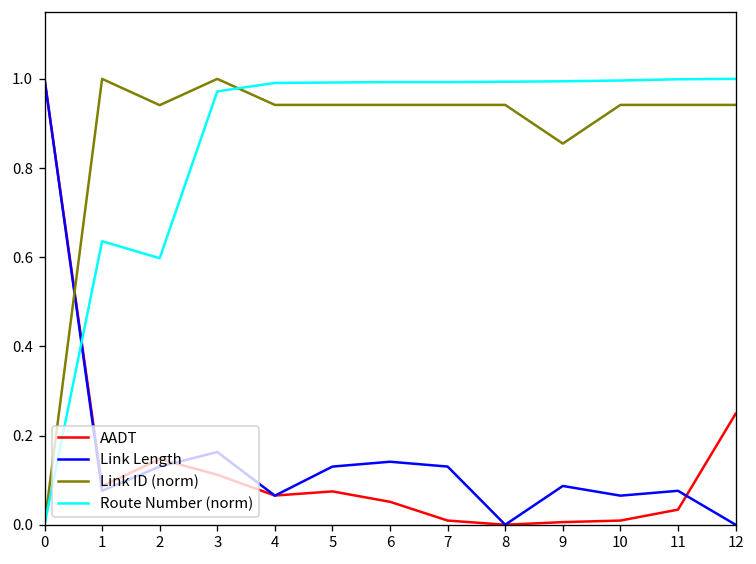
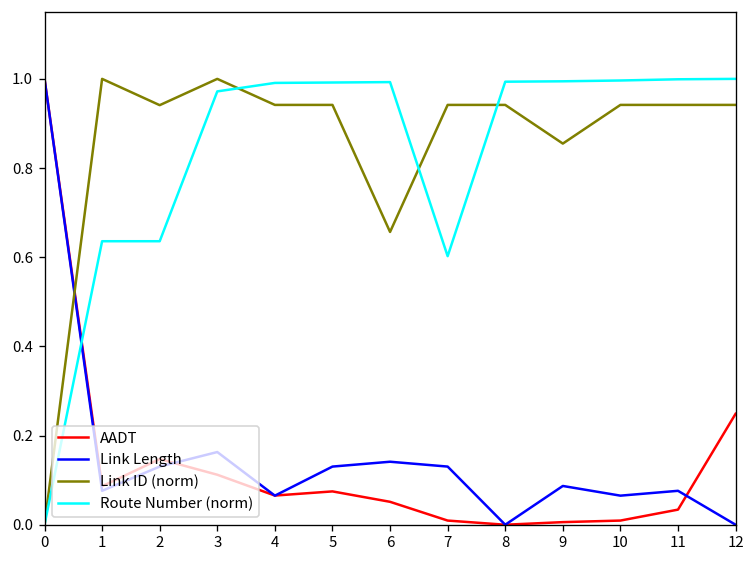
Route Number (norm), 2: 0.60 -> 0.64
Link ID (norm), 6: 0.94 -> 0.66
Route Number (norm), 7: 0.99 -> 0.60
